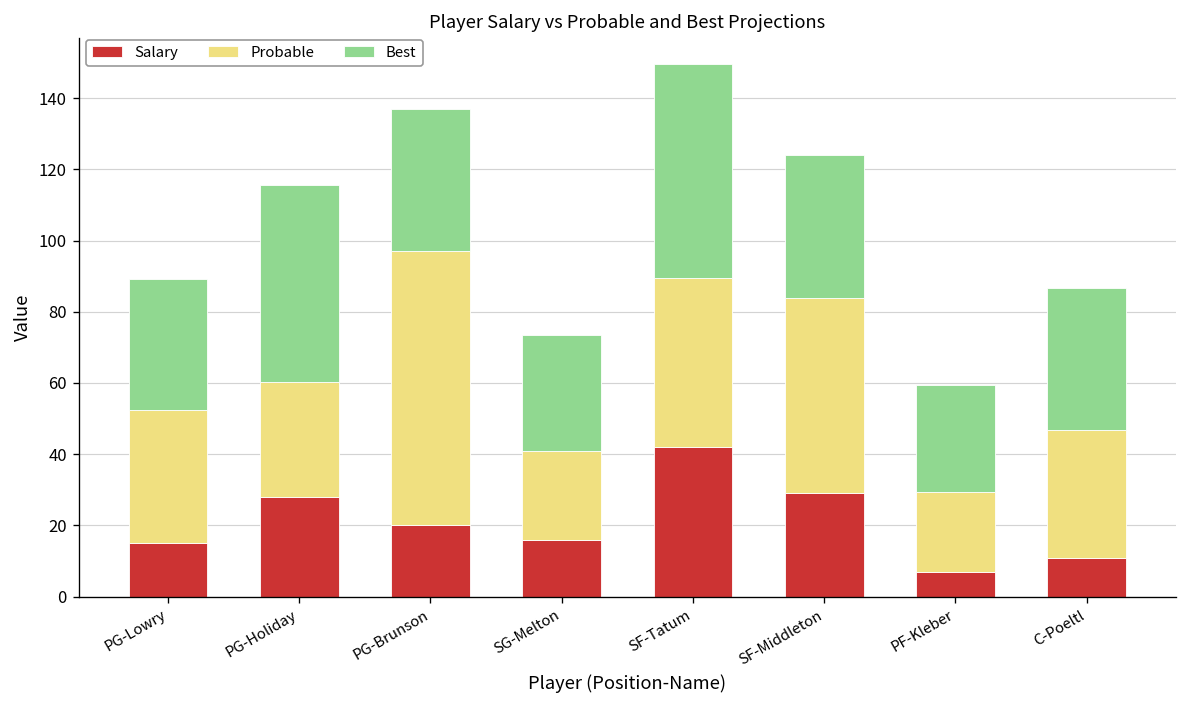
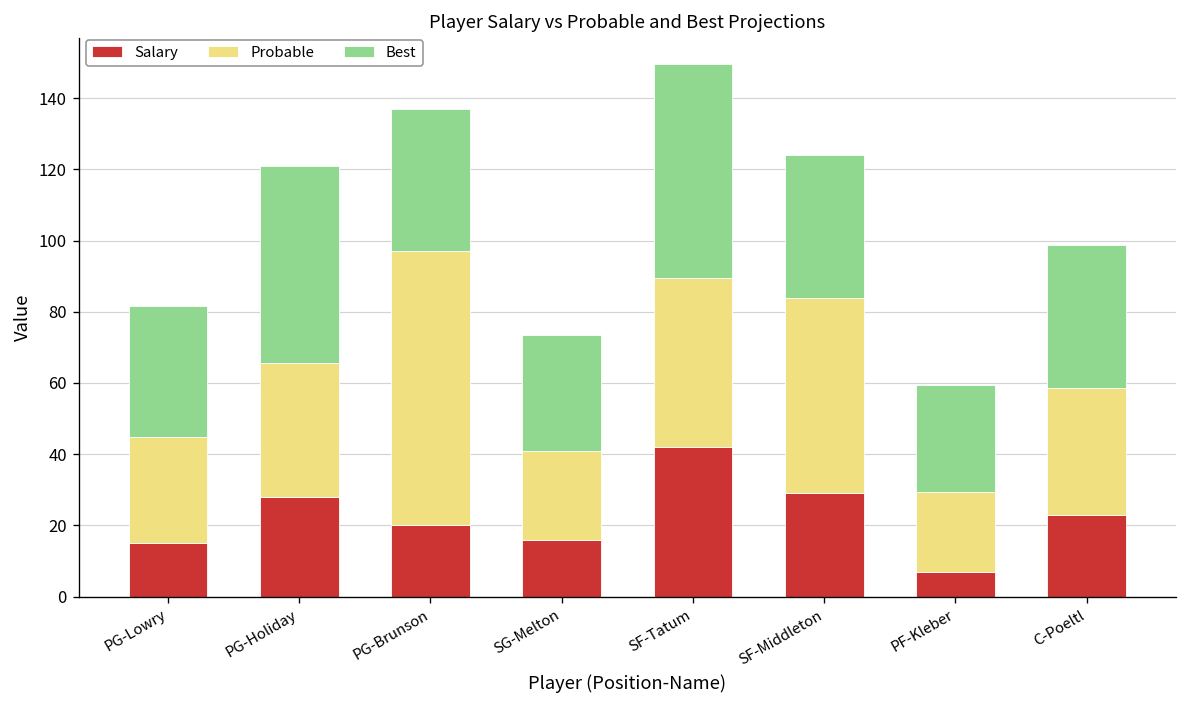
Probable, PG-Lowry: 38 -> 30
Probable, PG-Holiday: 32 -> 38
Salary, C-Poeltl: 11 -> 23
